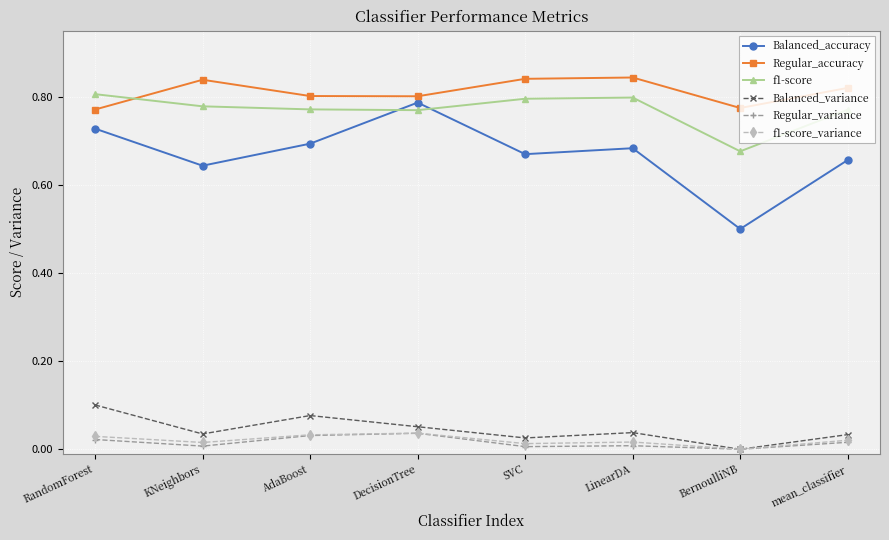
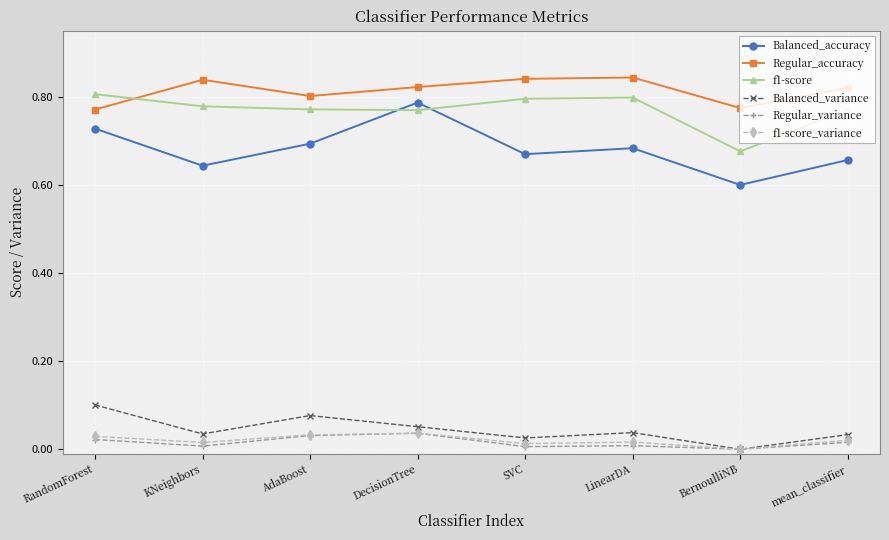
Regular_accuracy, DecisionTree: 0.80 -> 0.82
Balanced_accuracy, BernoulliNB: 0.5 -> 0.6
